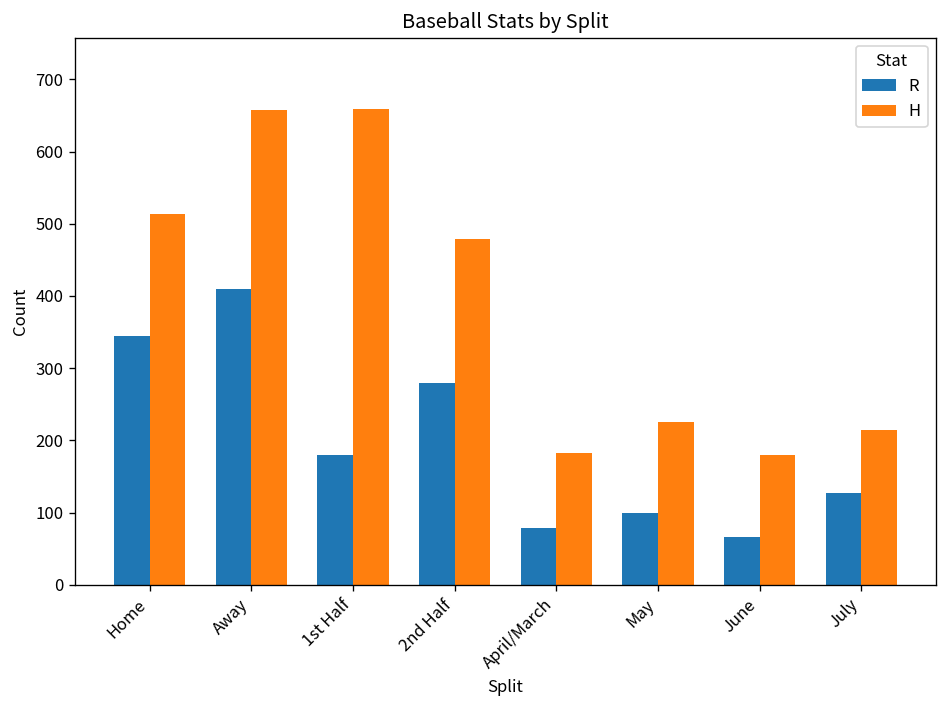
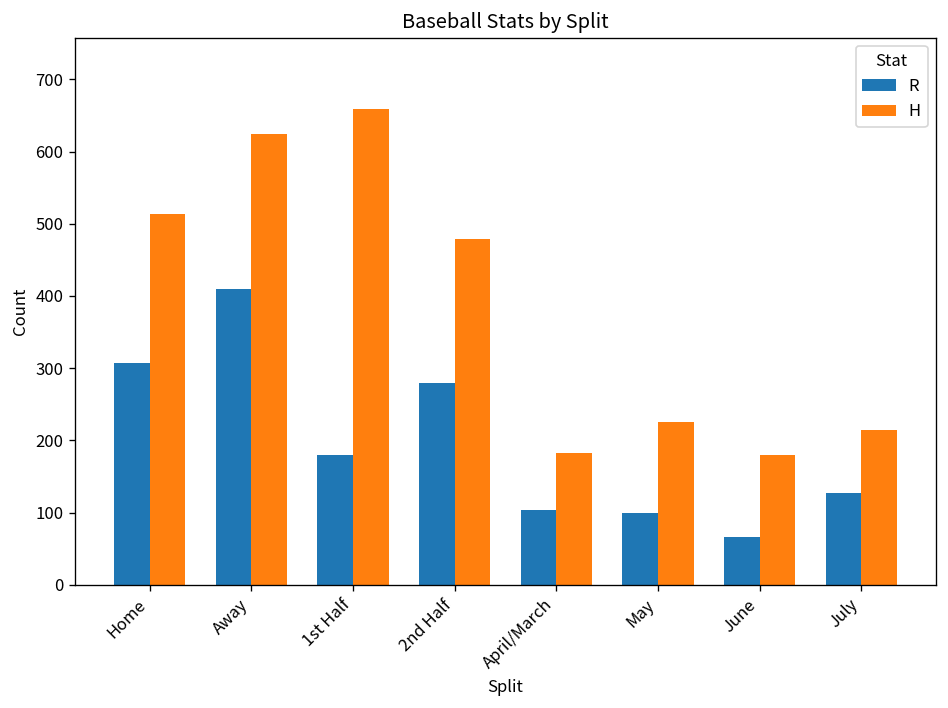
R, Home: 350 -> 310
H, Away: 660 -> 630
R, April/March: 80 -> 100
